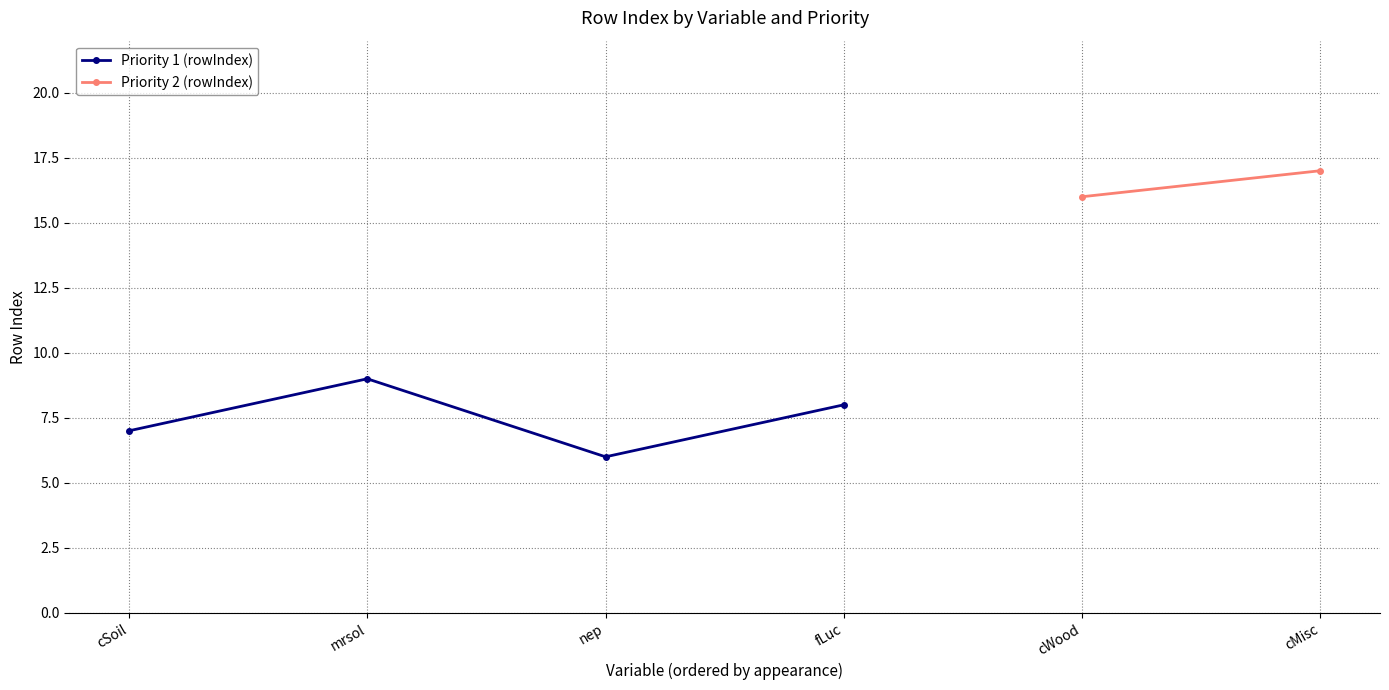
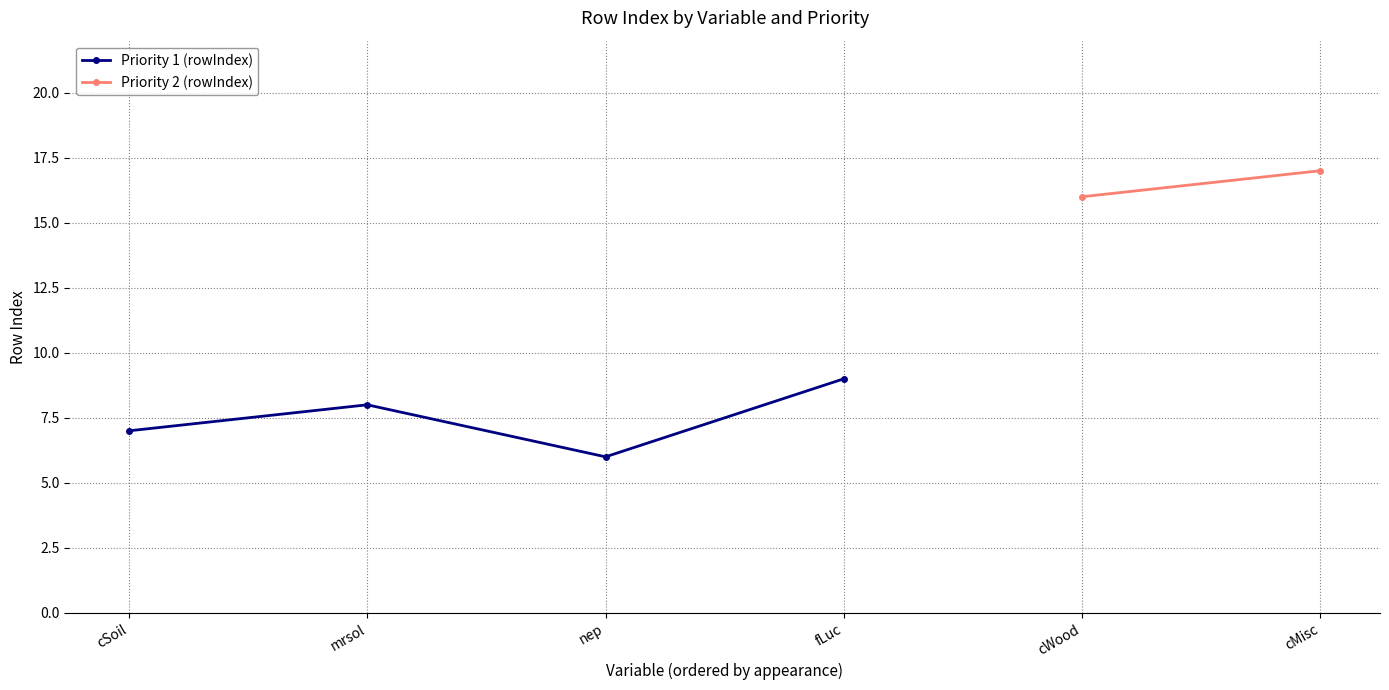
Priority 1 (rowIndex), mrsol: 9 -> 8
Priority 1 (rowIndex), fLuc: 8 -> 9
